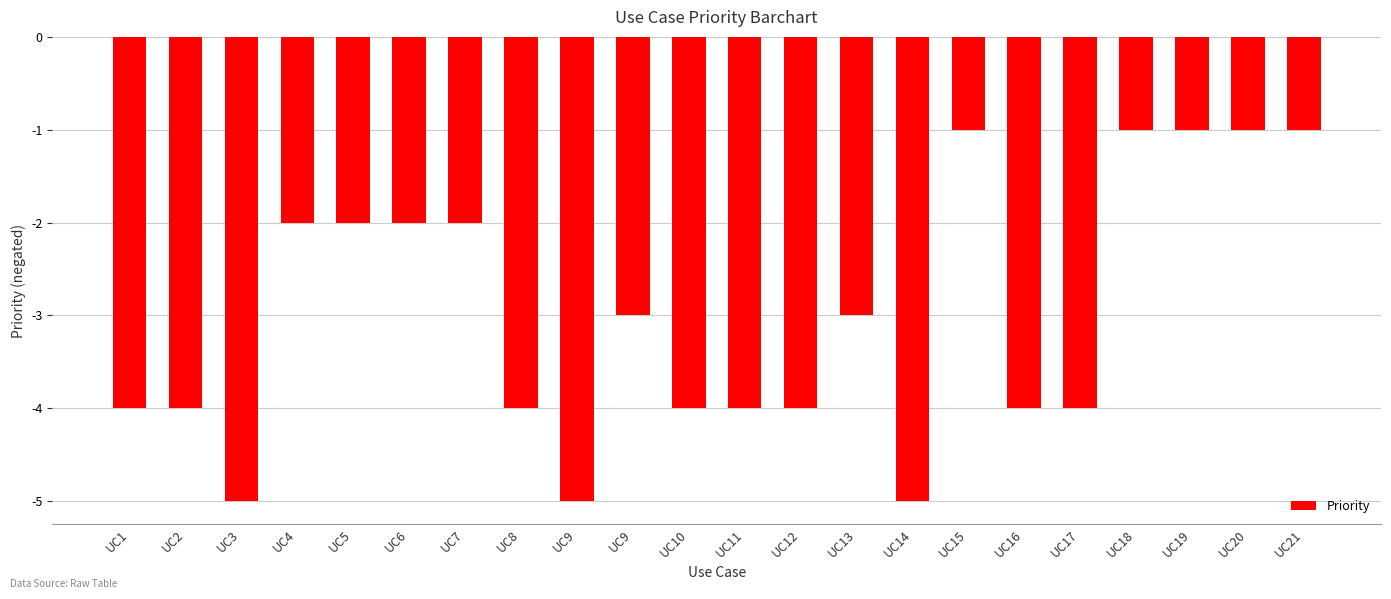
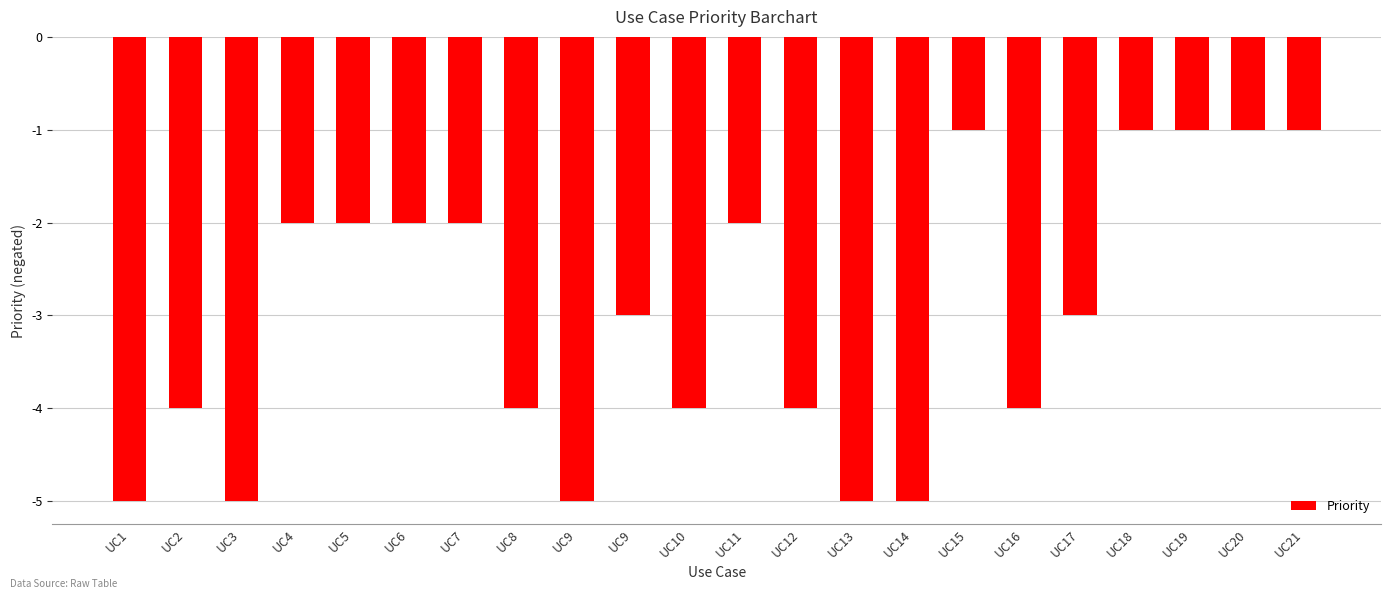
UC1: -4.0 -> -5.0
UC11: -4.0 -> -2.0
UC13: -3.0 -> -5.0
UC17: -4.0 -> -3.0
